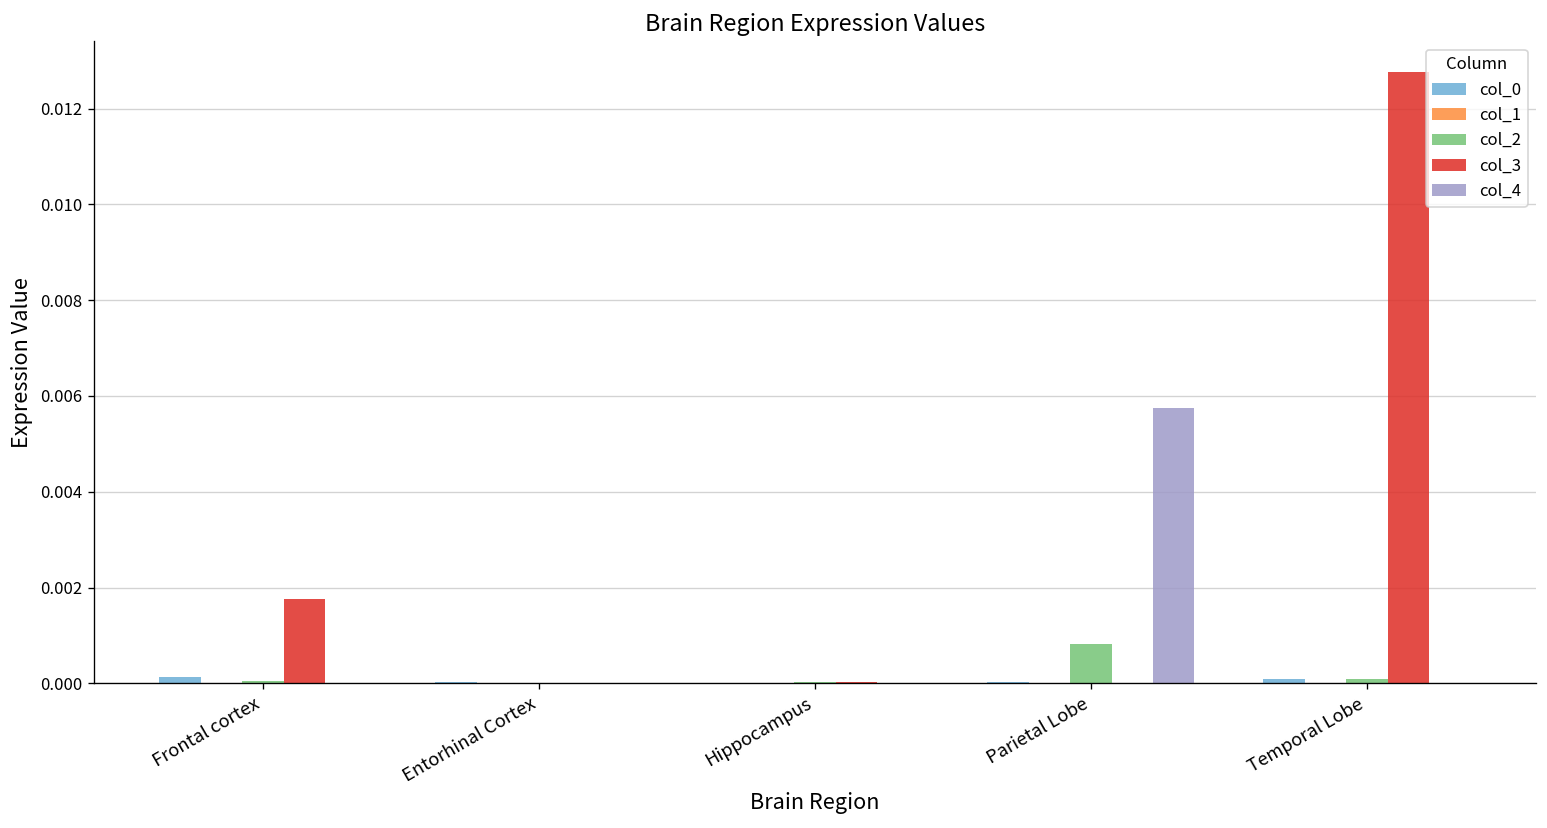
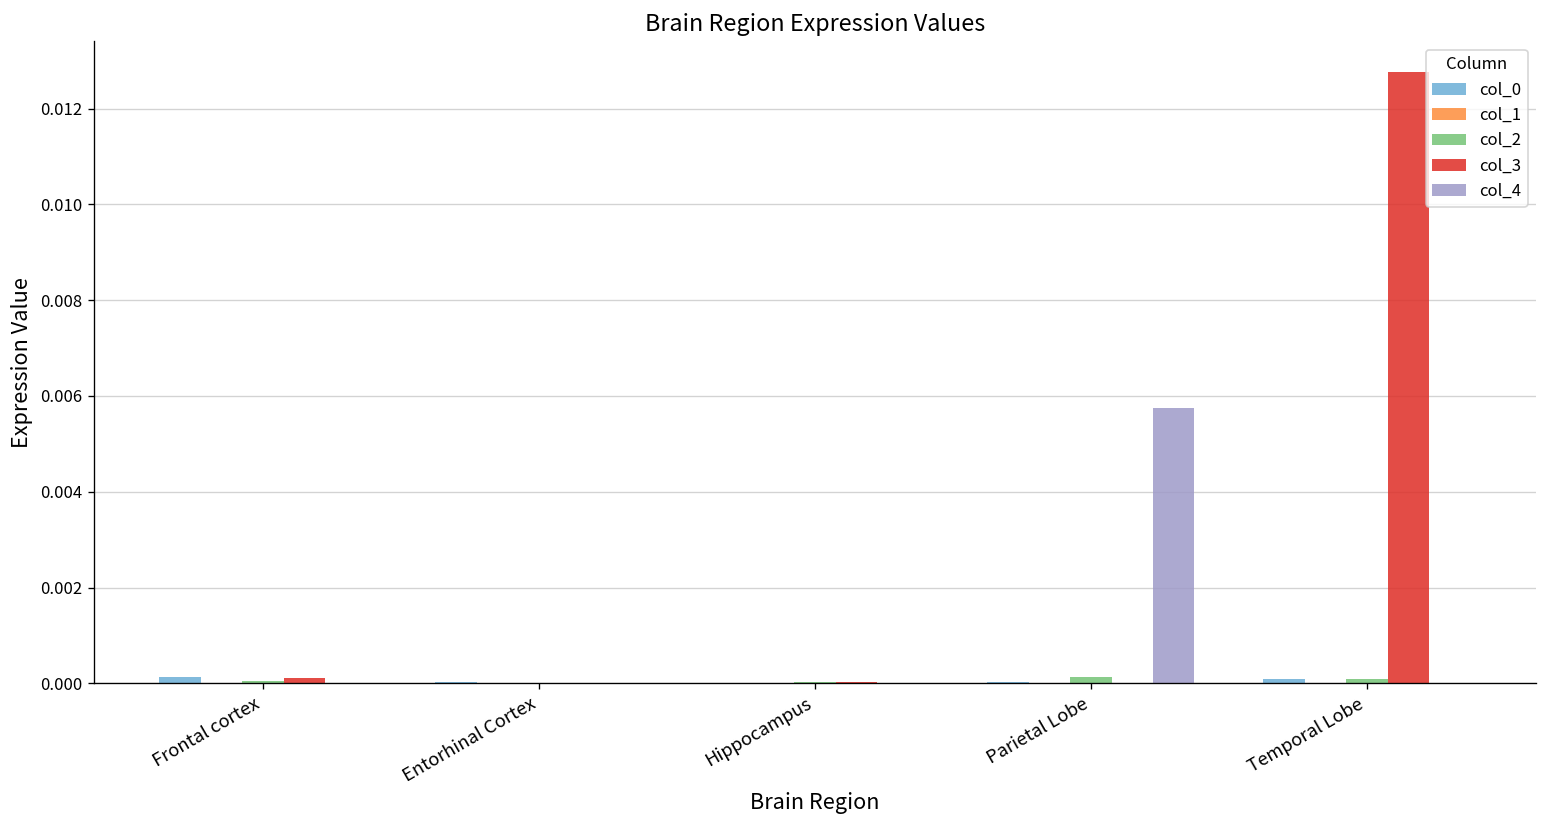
col_3, Frontal cortex: 0.0018 -> 0.0001
col_2, Parietal Lobe: 0.0008 -> 0.0001
